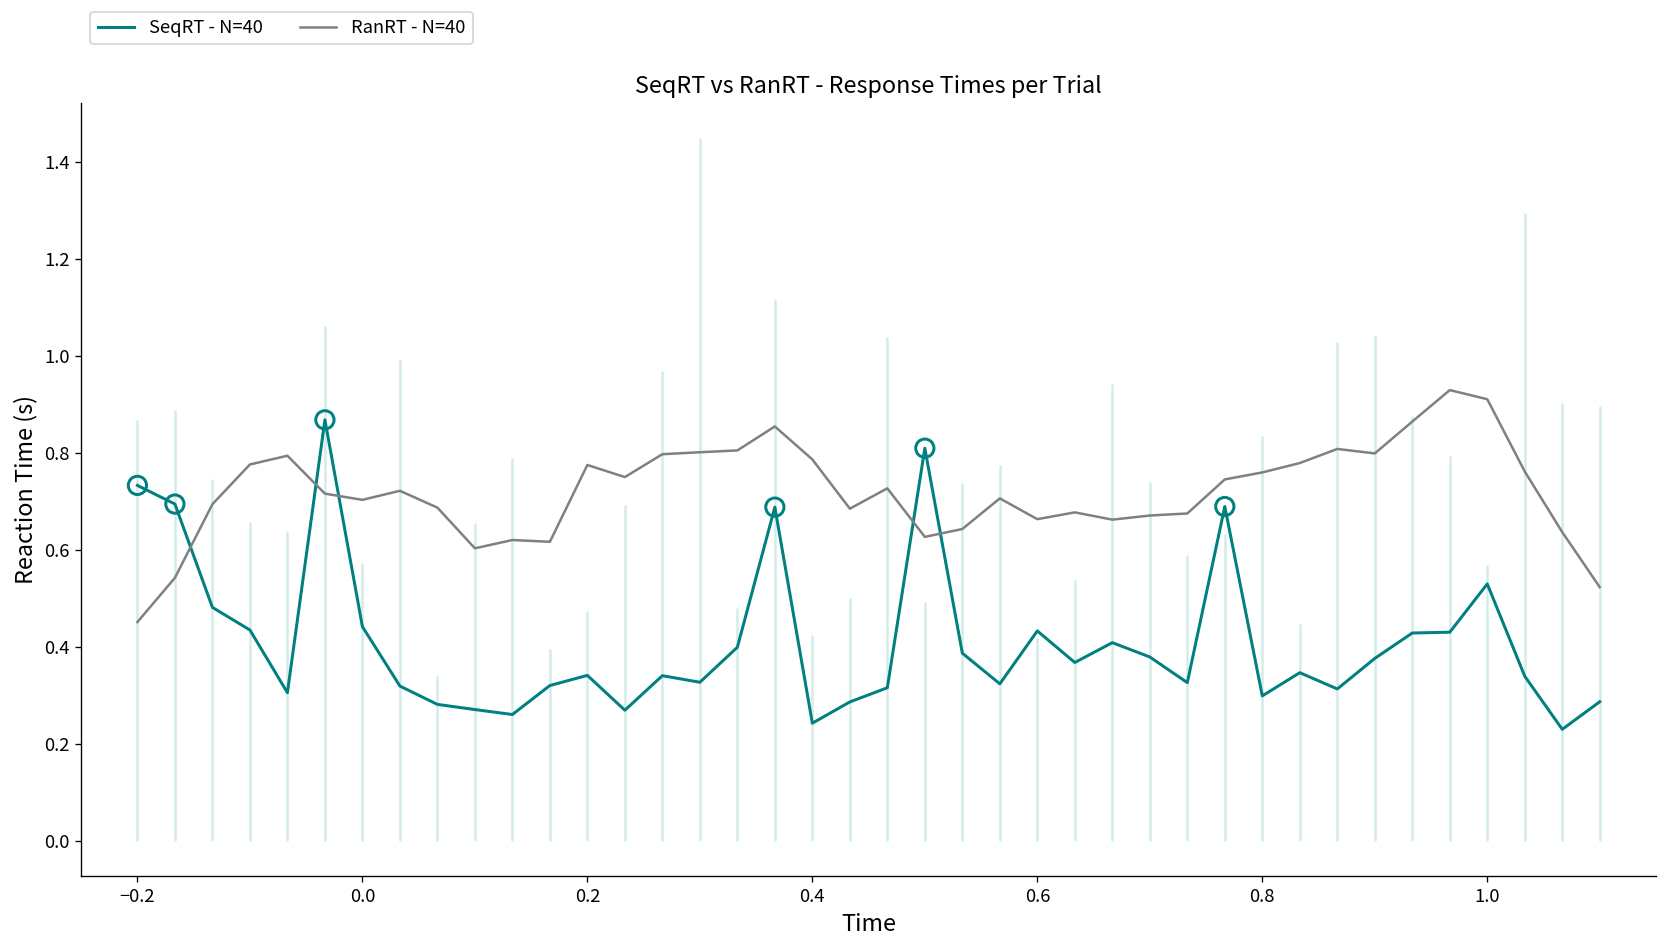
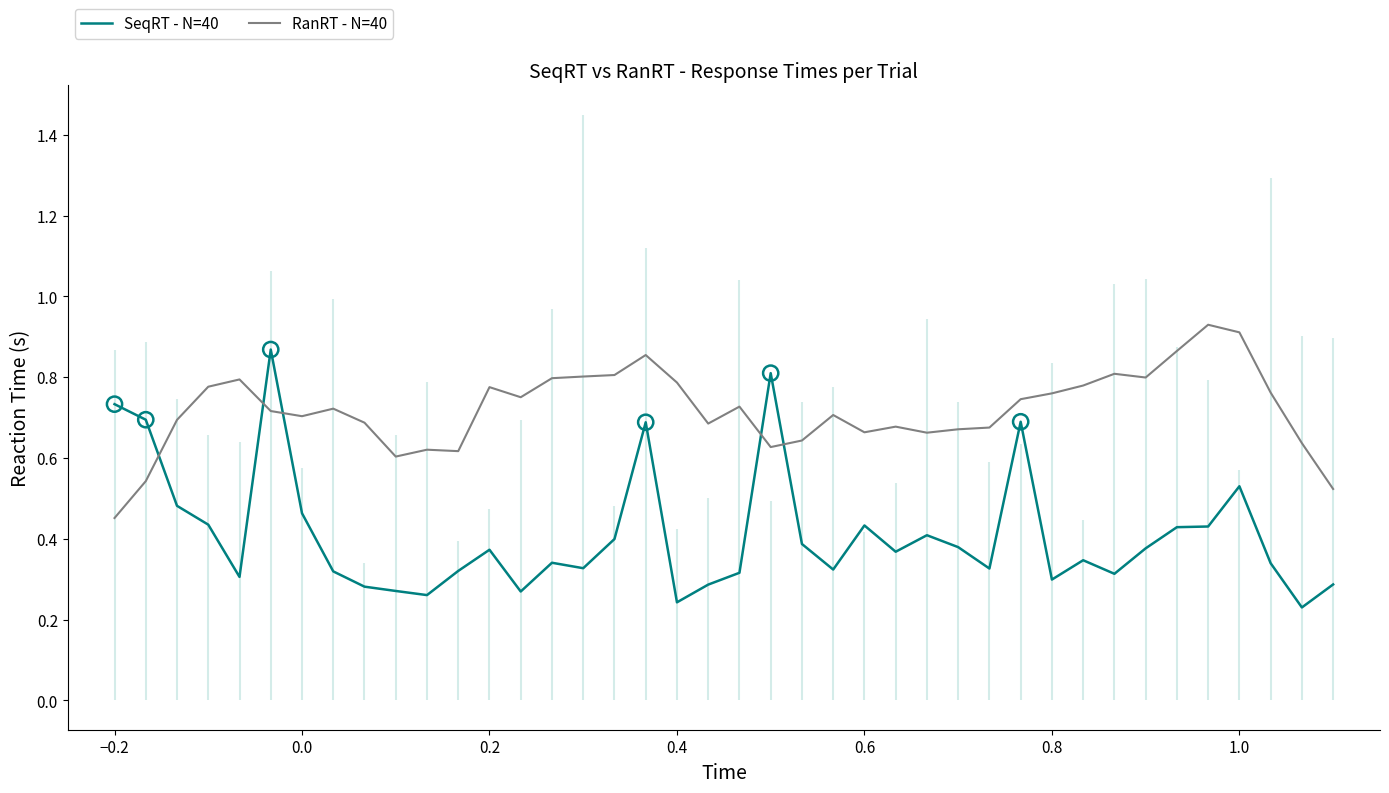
SeqRT - N=40, 0.0: 0.44 -> 0.46
SeqRT - N=40, 0.2: 0.34 -> 0.37
